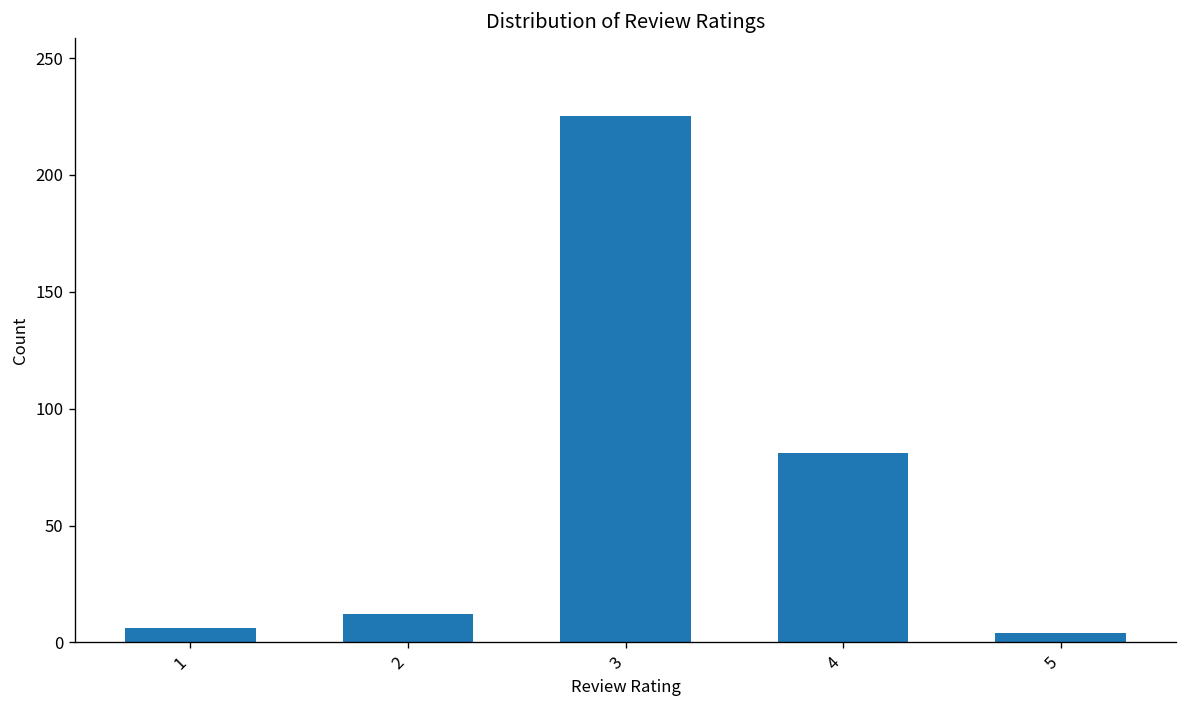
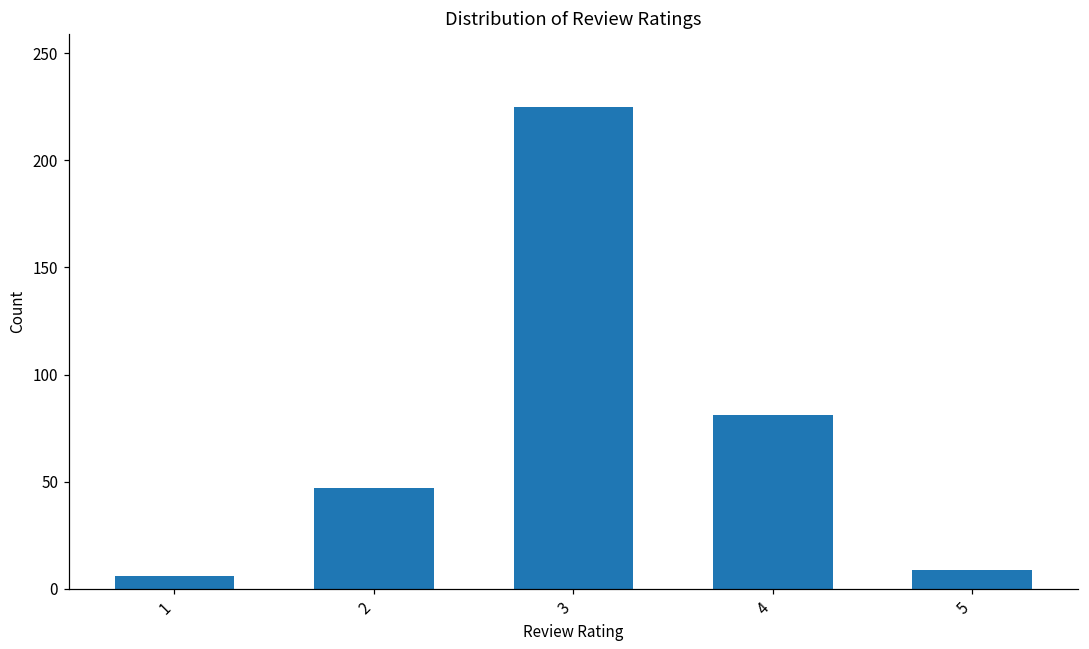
2: 12 -> 47
5: 4 -> 9
